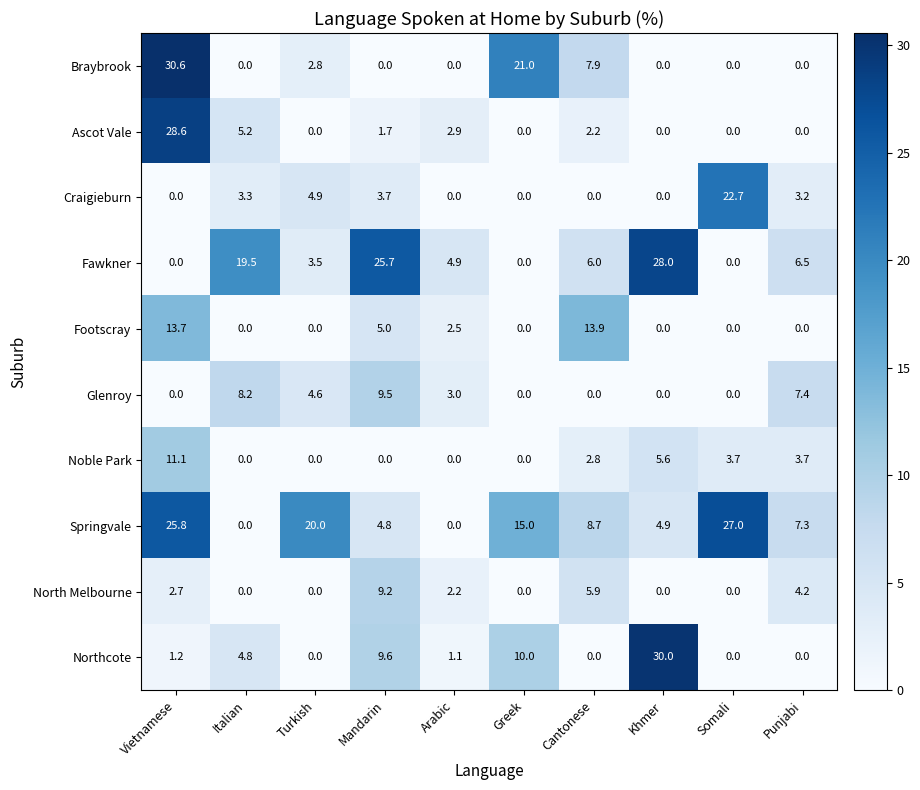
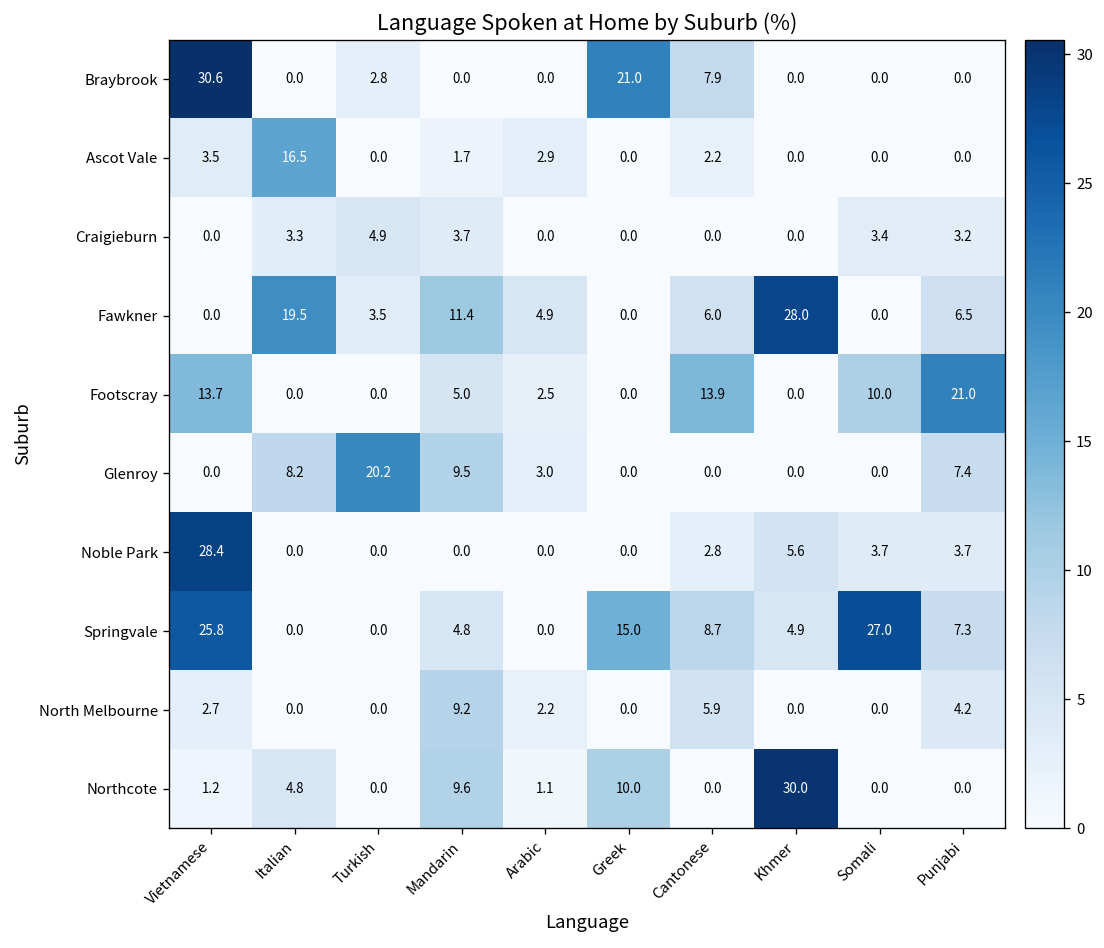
Ascot Vale, Vietnamese: 28.6 -> 3.5
Ascot Vale, Italian: 5.2 -> 16.5
Craigieburn, Somali: 22.7 -> 3.4
Fawkner, Mandarin: 25.7 -> 11.4
Footscray, Somali: 0.0 -> 10.0
Footscray, Punjabi: 0.0 -> 21.0
Glenroy, Turkish: 4.6 -> 20.2
Noble Park, Vietnamese: 11.1 -> 28.4
Springvale, Turkish: 20.0 -> 0.0
